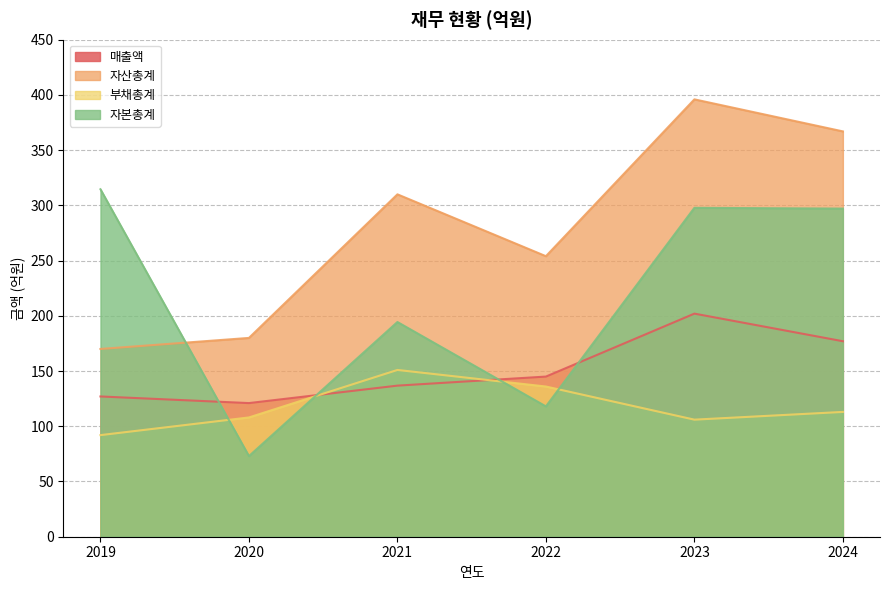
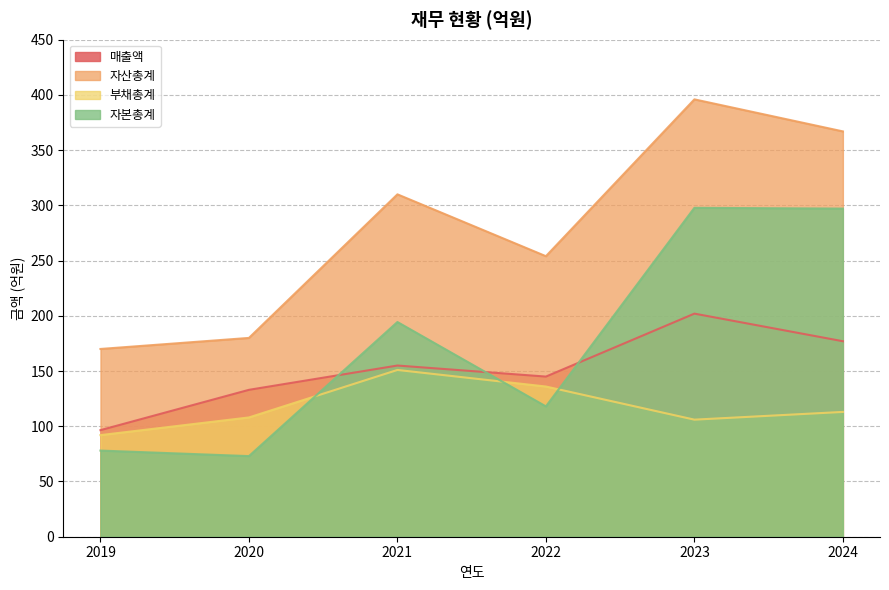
매출액, 2019: 127 -> 97
자본총계, 2019: 315 -> 78
매출액, 2020: 121 -> 133
매출액, 2021: 137 -> 155
